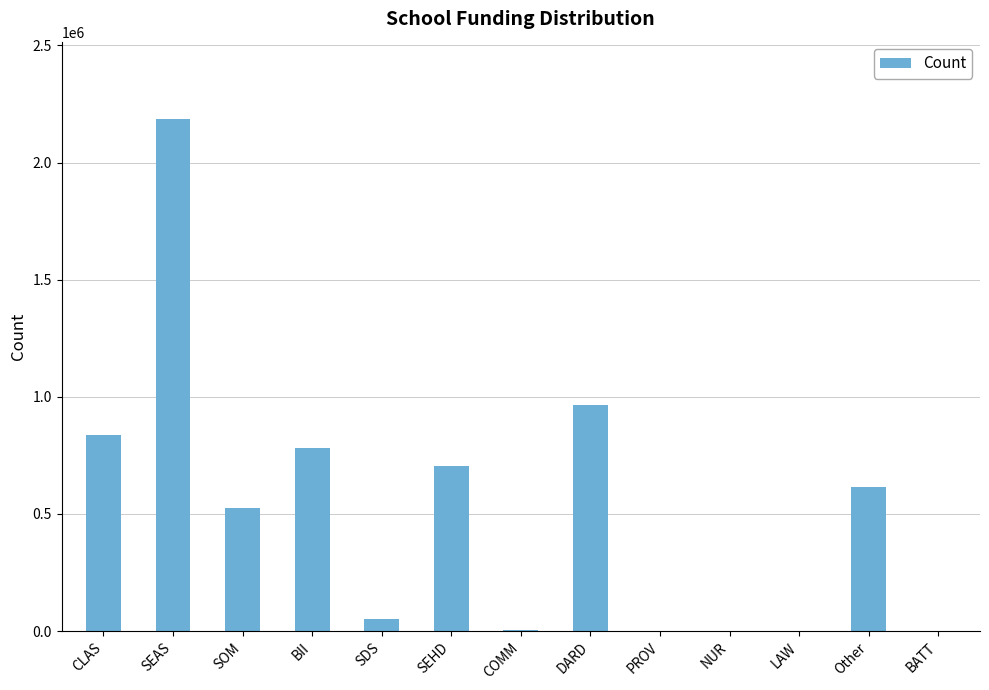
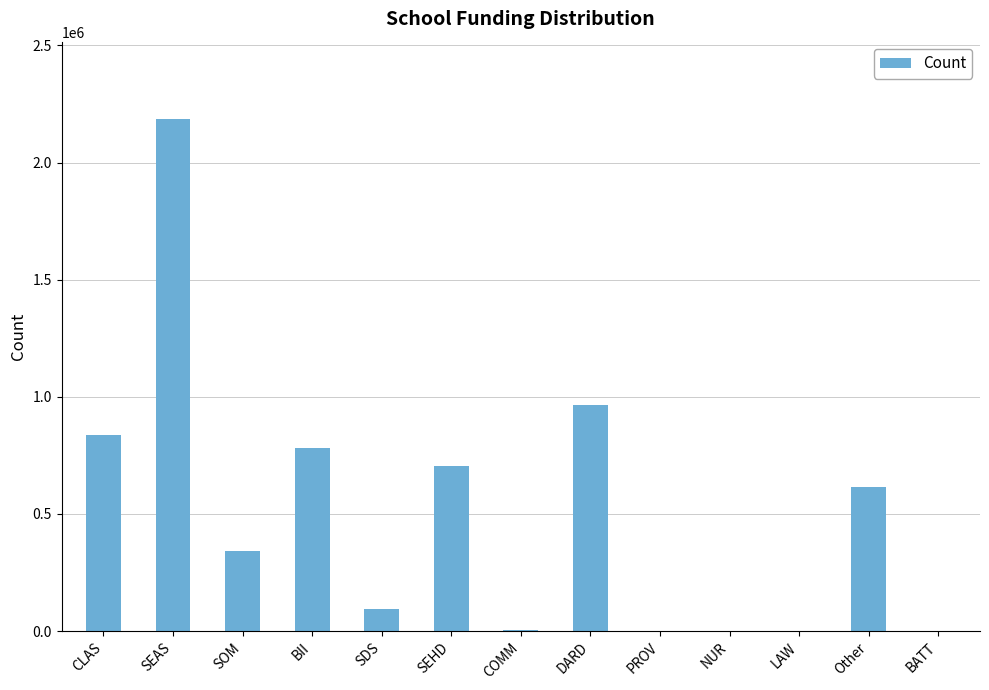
SOM: 530000 -> 340000
SDS: 50000 -> 90000
